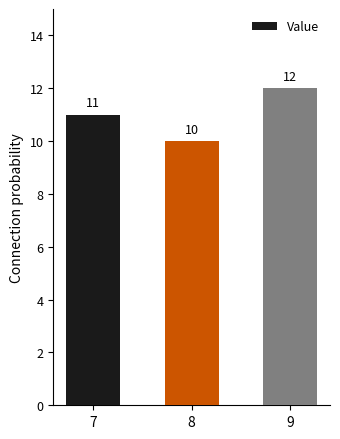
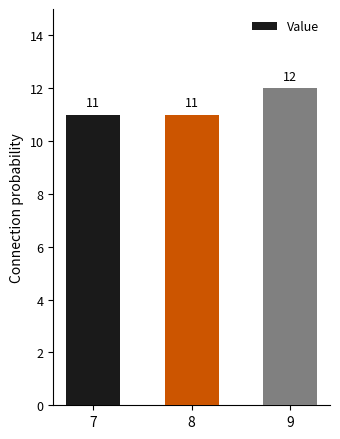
8: 10 -> 11
